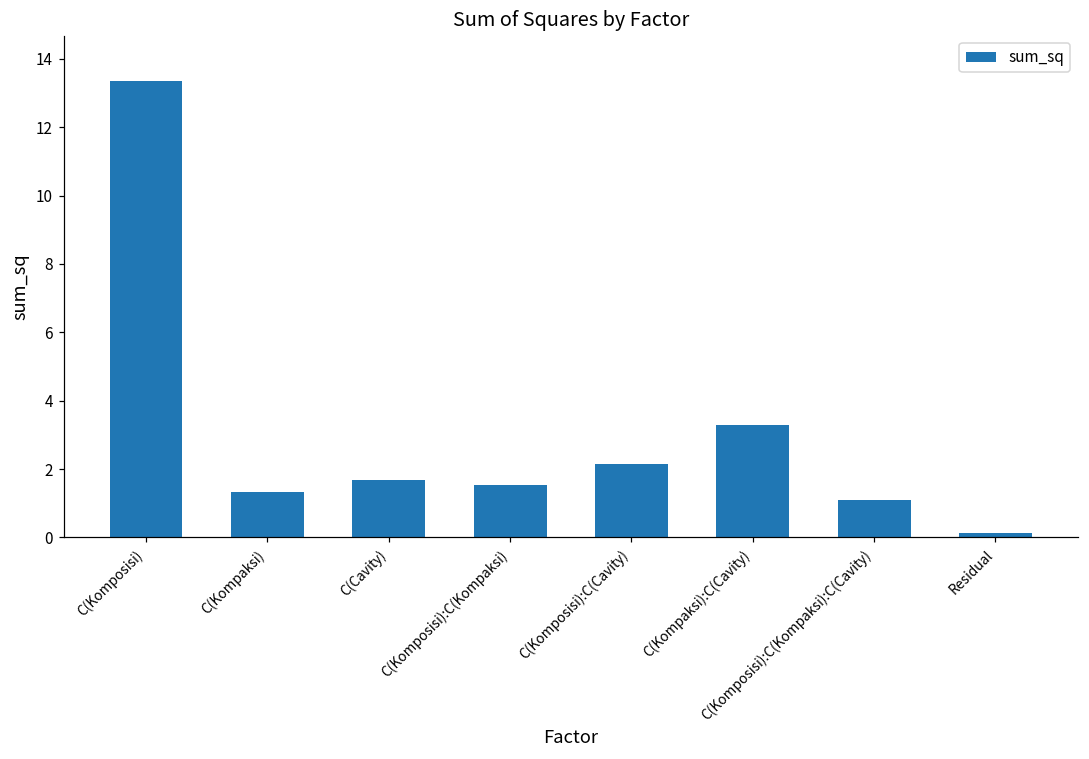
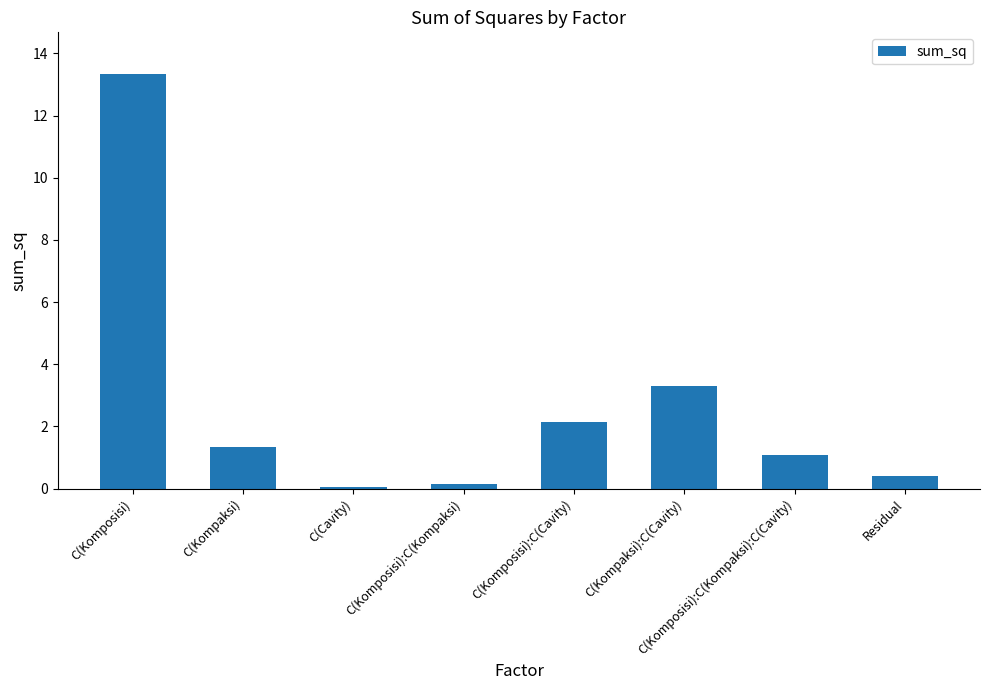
C(Cavity): 1.7 -> 0.0
C(Komposisi):C(Kompaksi): 1.5 -> 0.1
Residual: 0.1 -> 0.4
